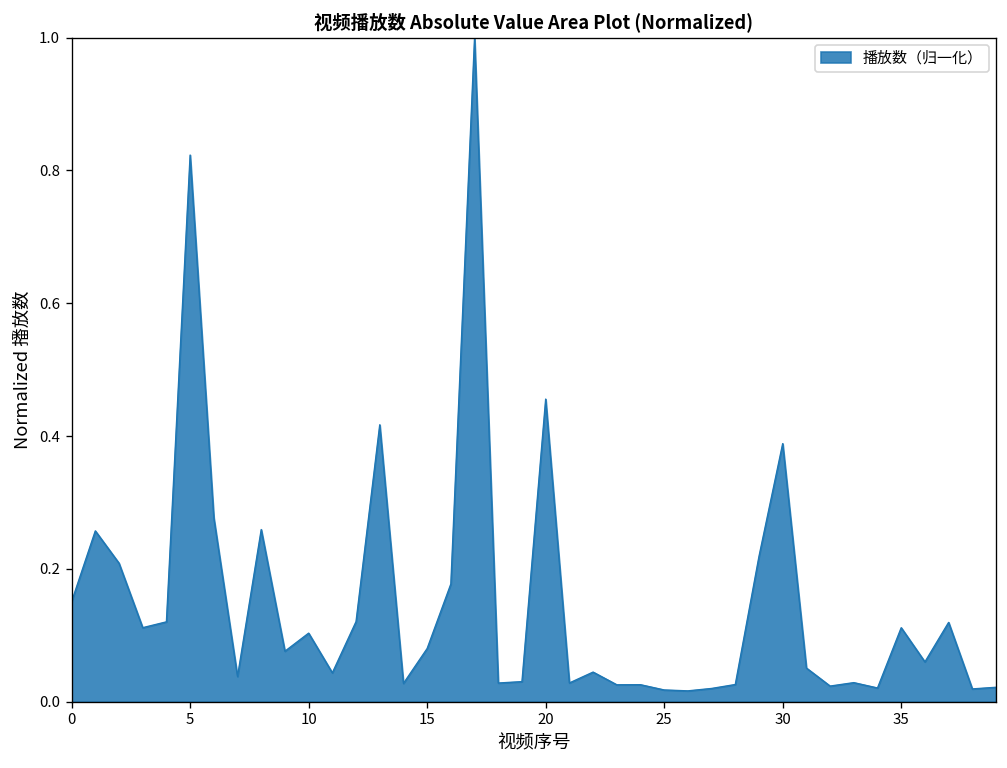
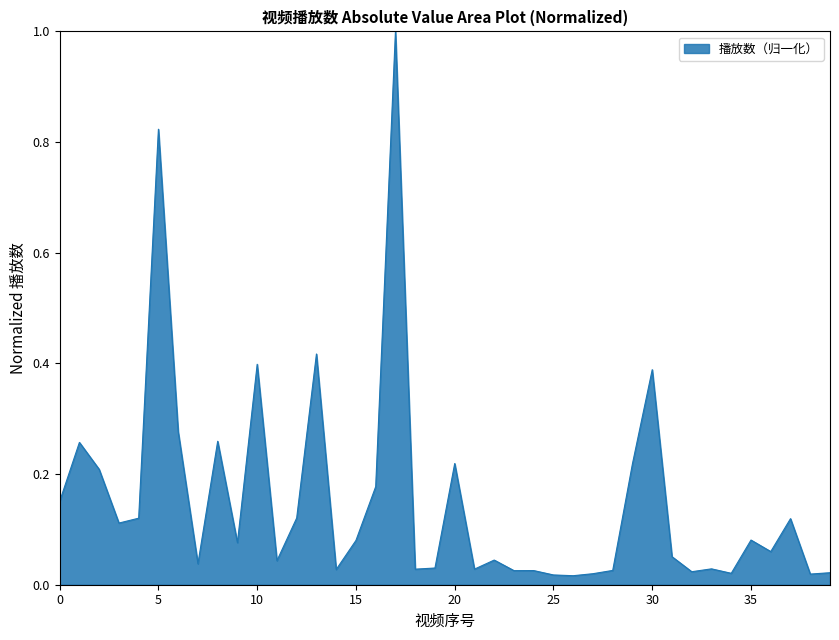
10: 0.10 -> 0.40
20: 0.46 -> 0.22
35: 0.11 -> 0.08
